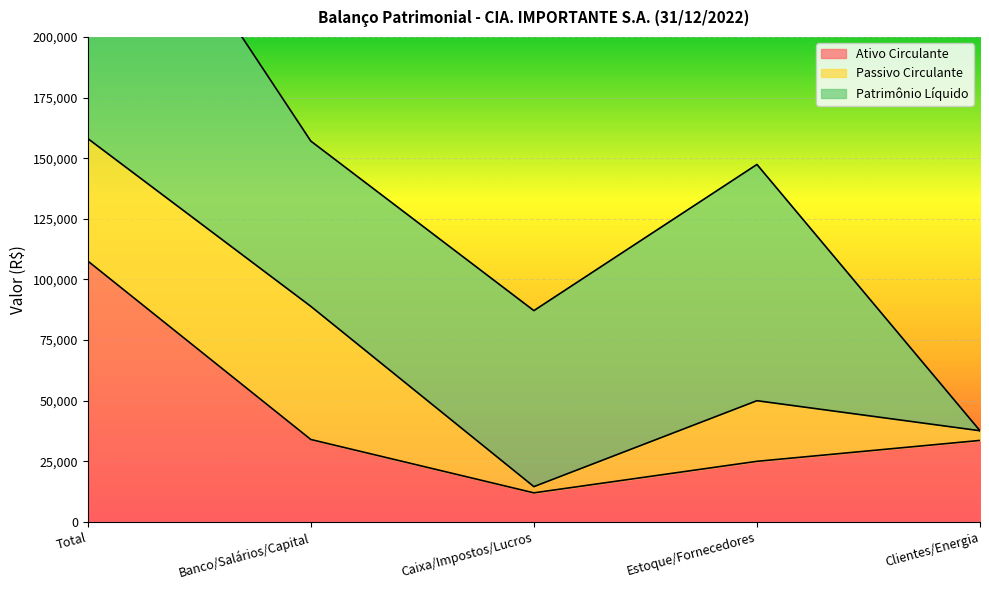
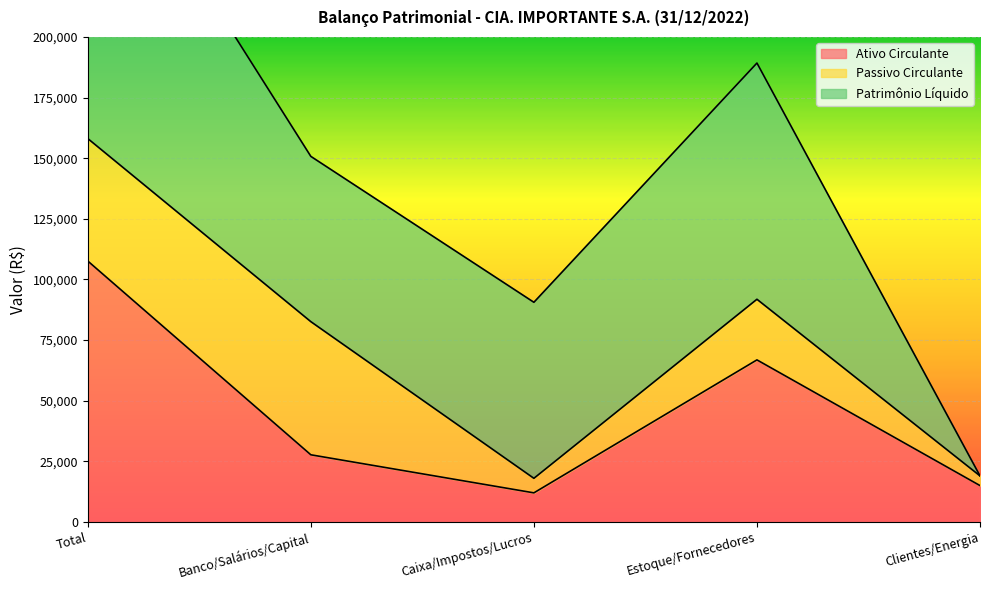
Ativo Circulante, Banco/Salários/Capital: 34,000 -> 28,000
Passivo Circulante, Caixa/Impostos/Lucros: 3,000 -> 6,000
Ativo Circulante, Estoque/Fornecedores: 25,000 -> 67,000
Ativo Circulante, Clientes/Energia: 34,000 -> 15,000
